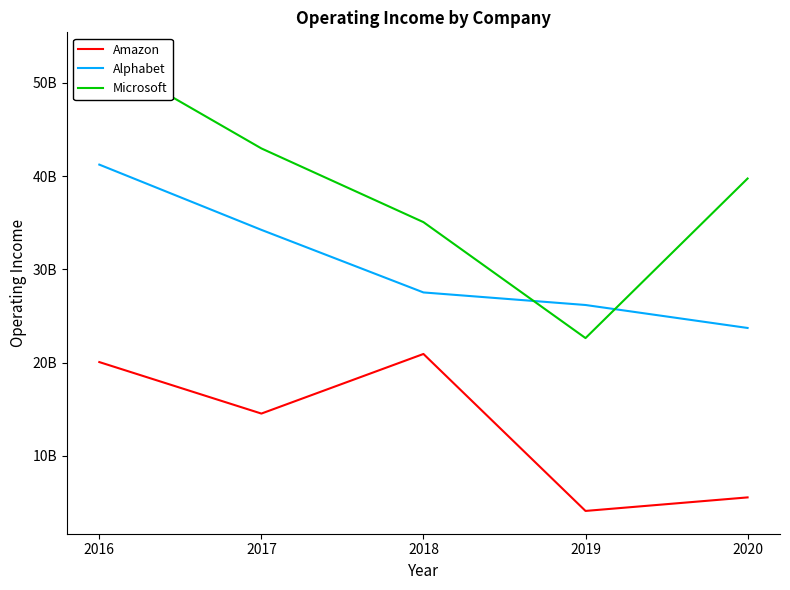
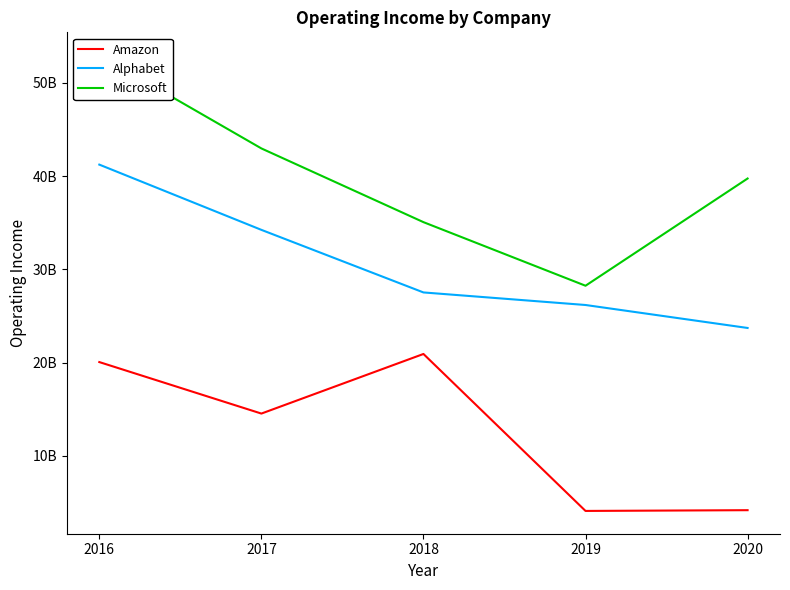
Microsoft, 2019: 23000000000 -> 28000000000
Amazon, 2020: 6000000000 -> 4000000000
